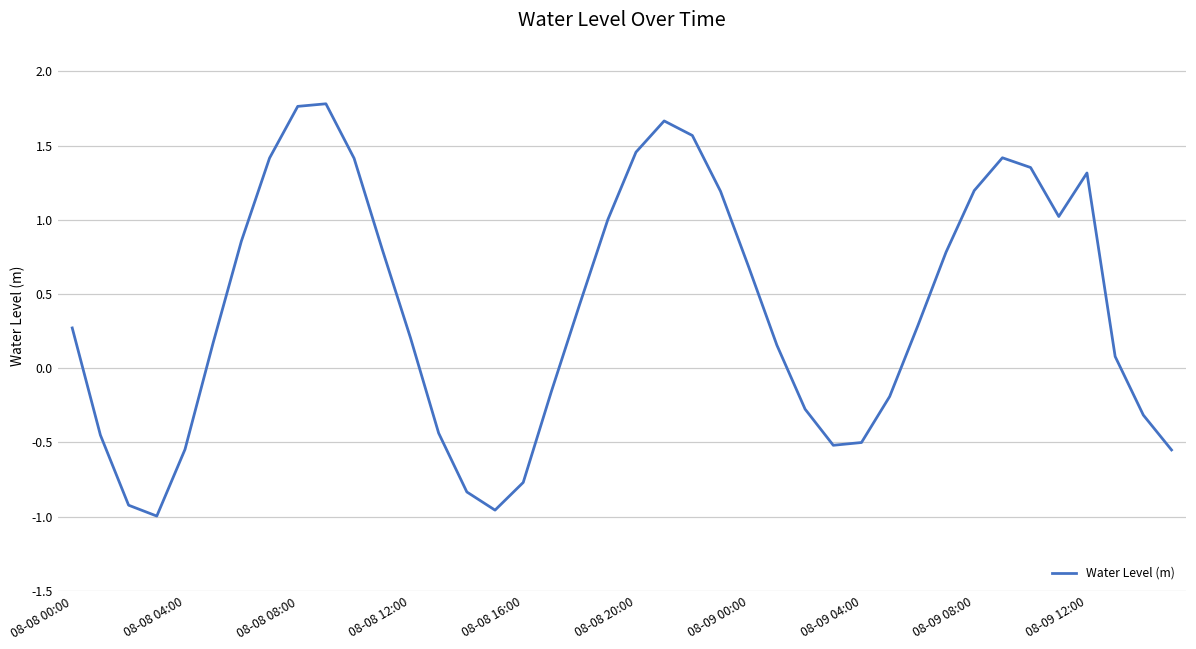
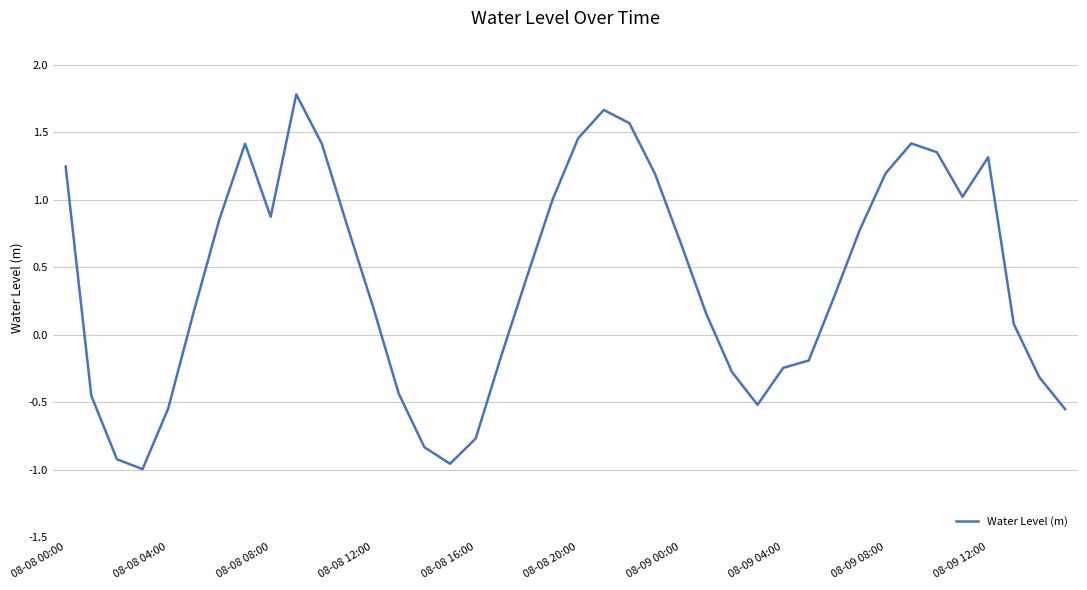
08-08 00:00: 0.27 -> 1.25
08-08 08:00: 1.76 -> 0.87
08-09 04:00: -0.50 -> -0.25
